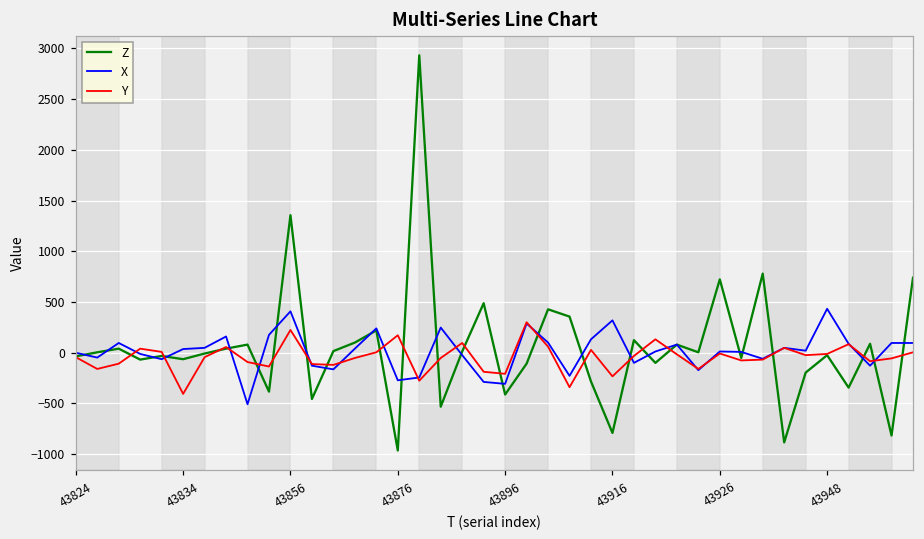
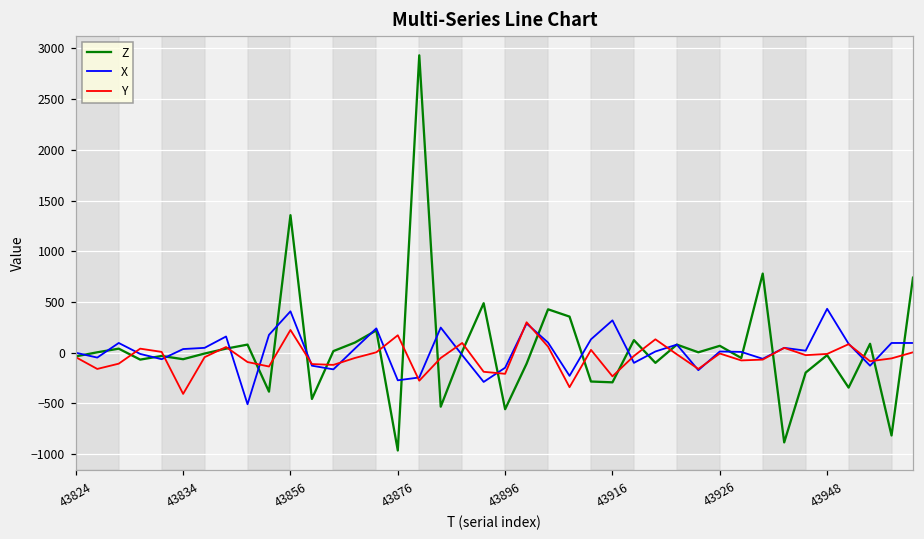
Z, 43896: -400 -> -600
X, 43896: -300 -> -100
Z, 43916: -800 -> -300
Z, 43926: 700 -> 100
